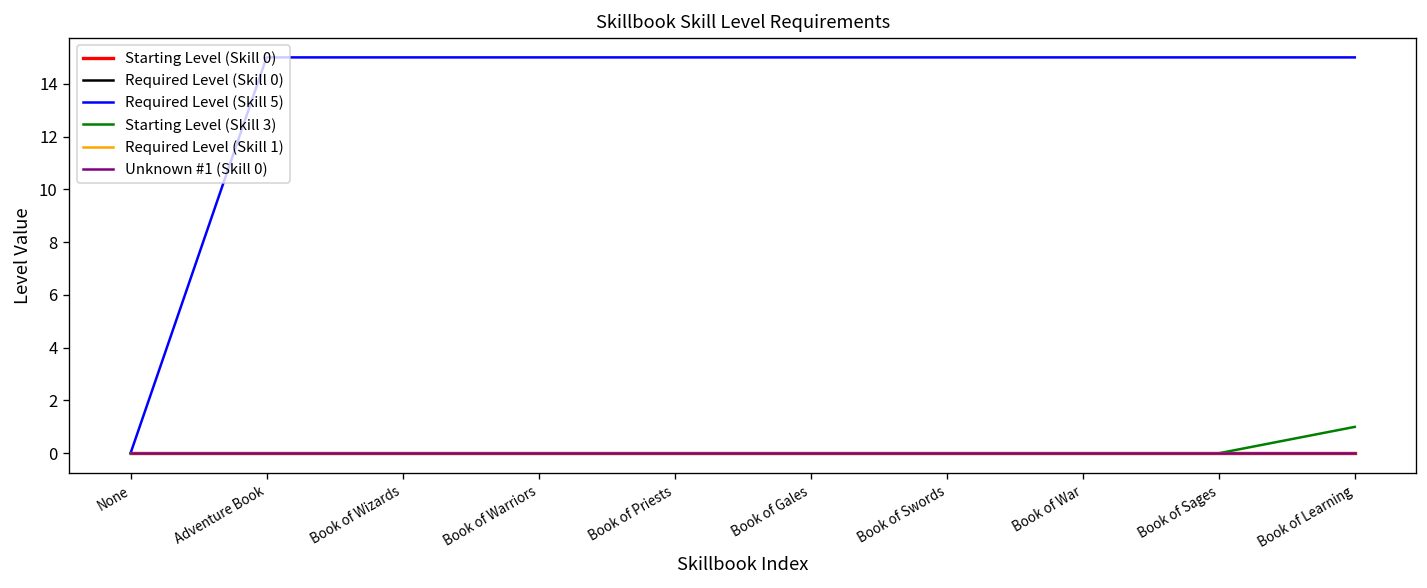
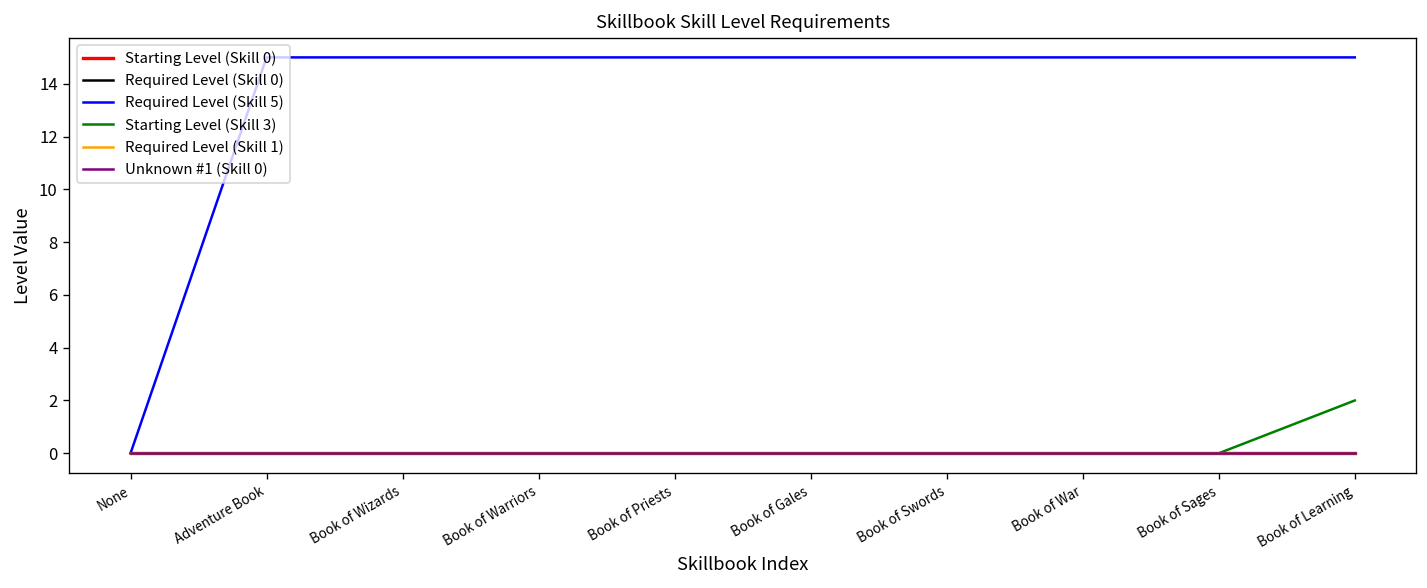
Starting Level (Skill 3), Book of Learning: 1 -> 2
